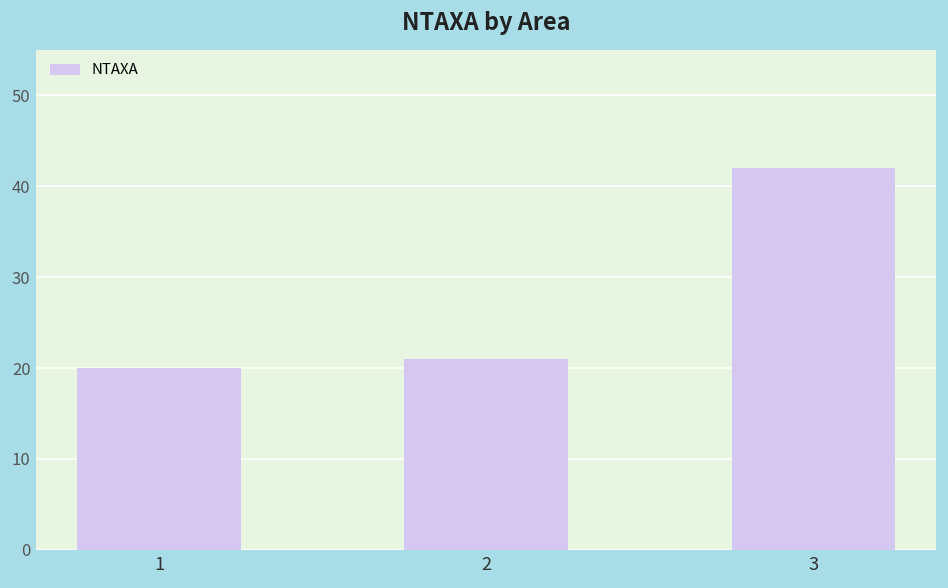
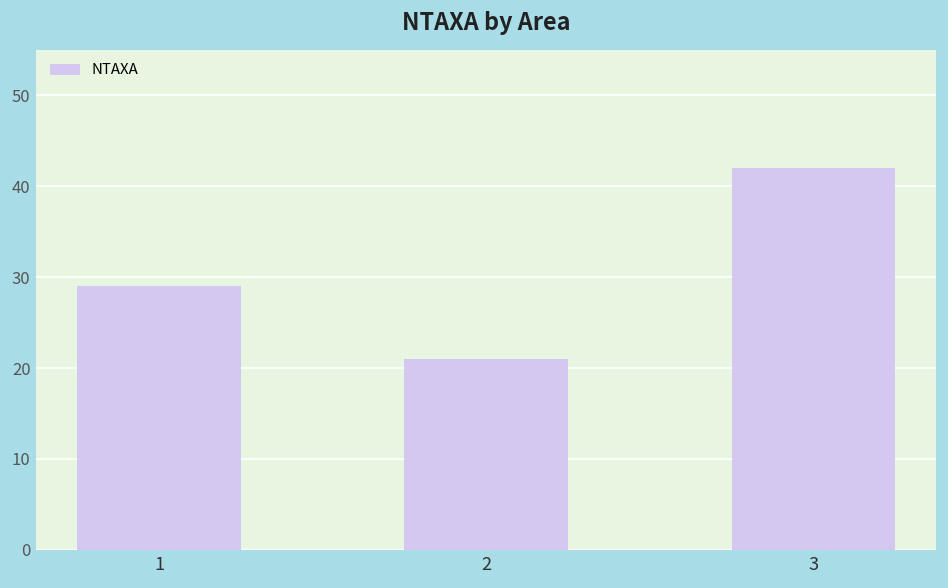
1: 20 -> 29
